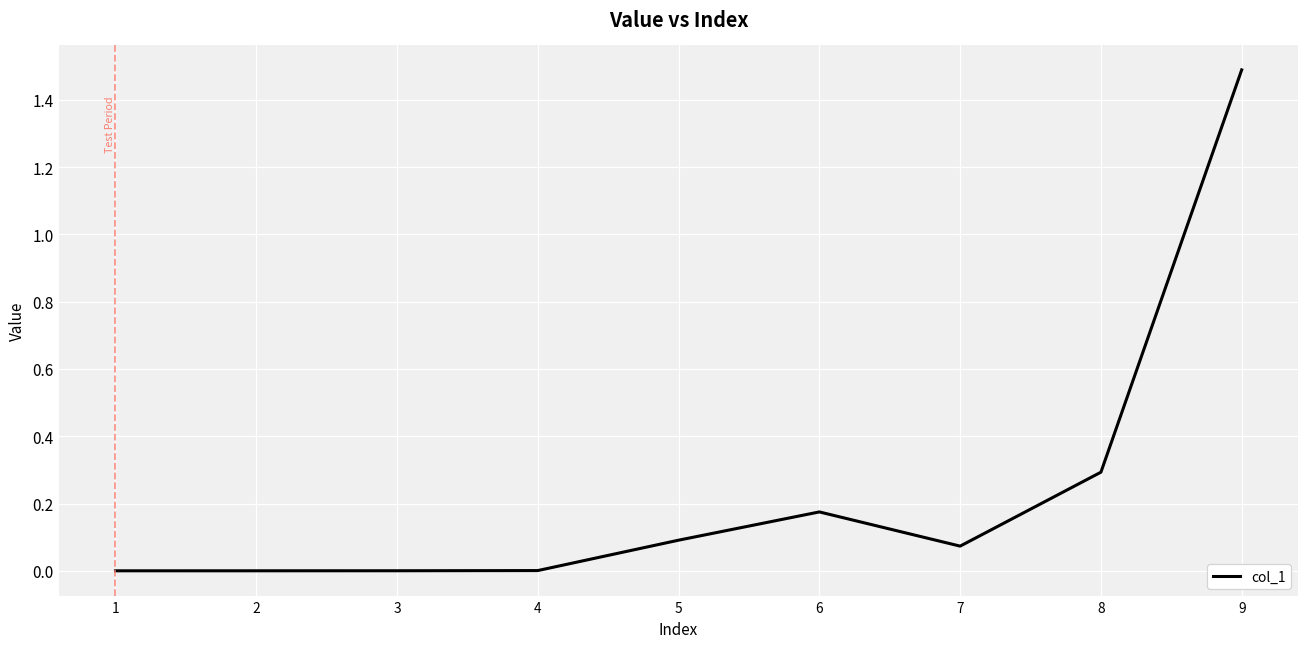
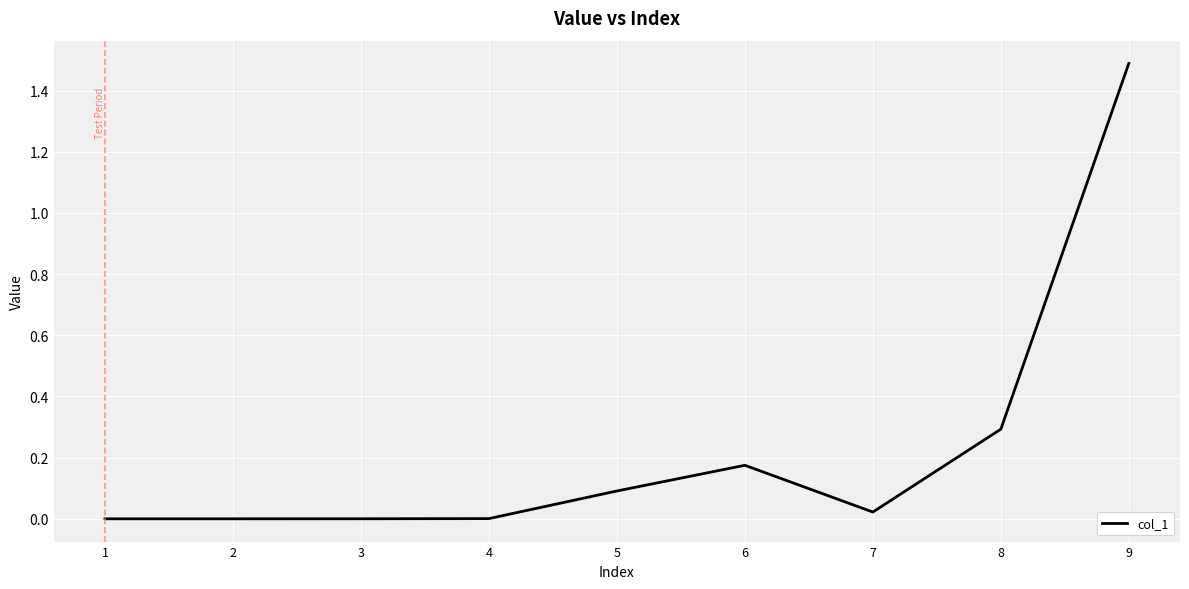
7: 0.07 -> 0.02
